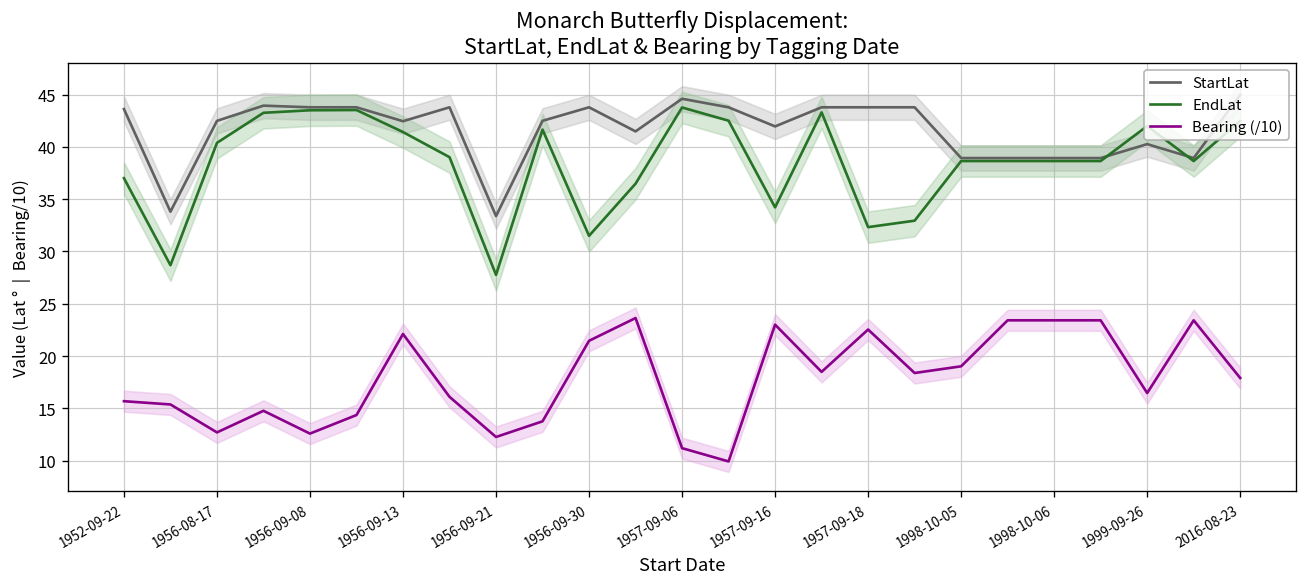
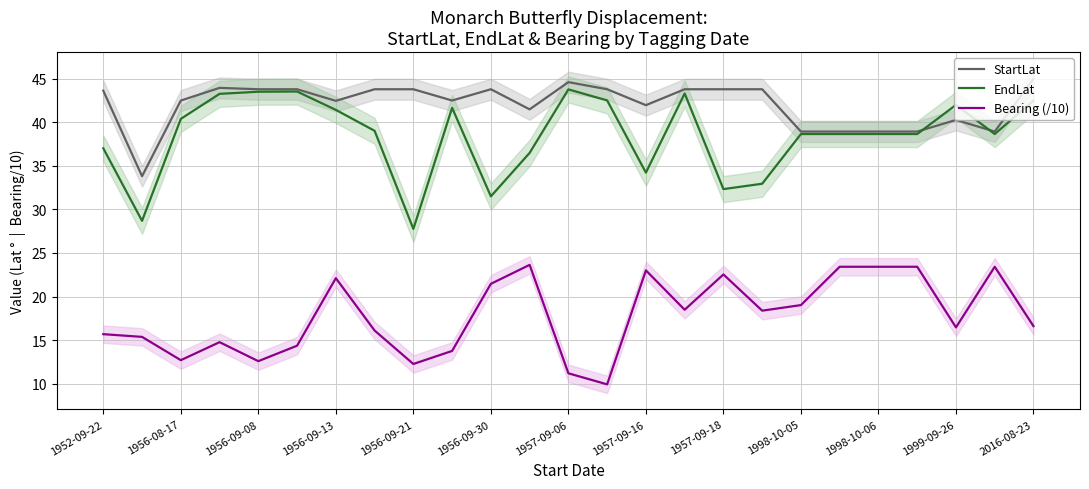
StartLat, 1956-09-21: 33 -> 44
Bearing (/10), 2016-08-23: 18 -> 17
